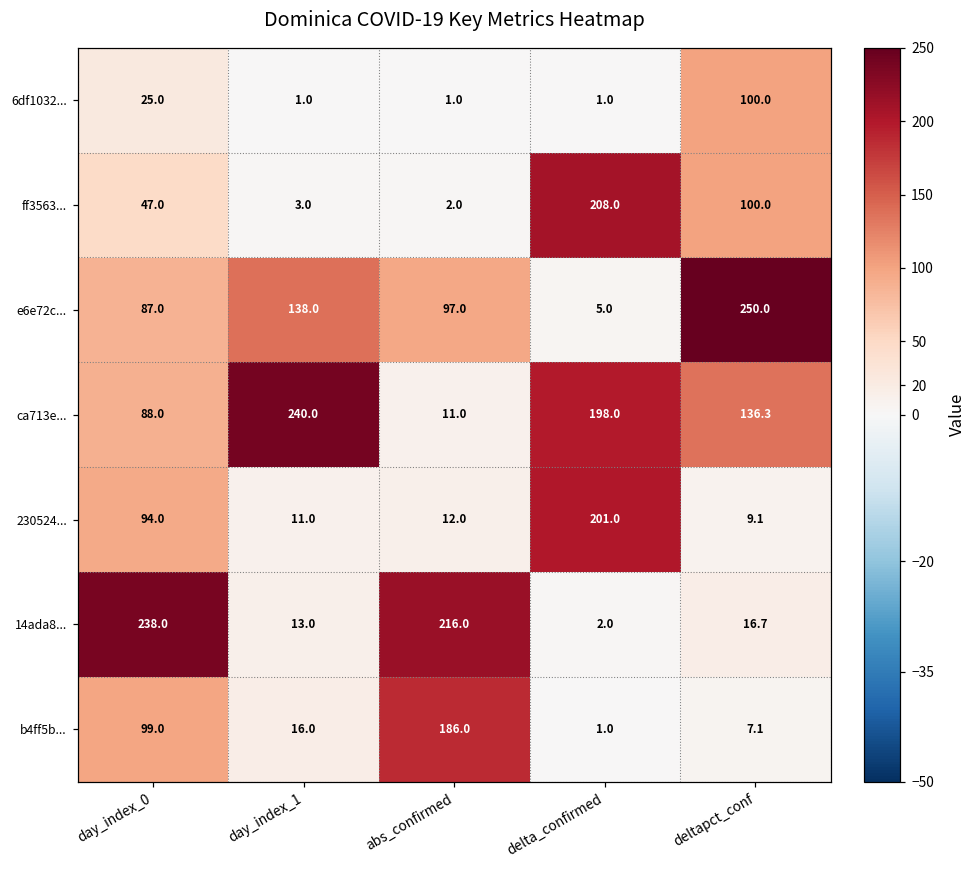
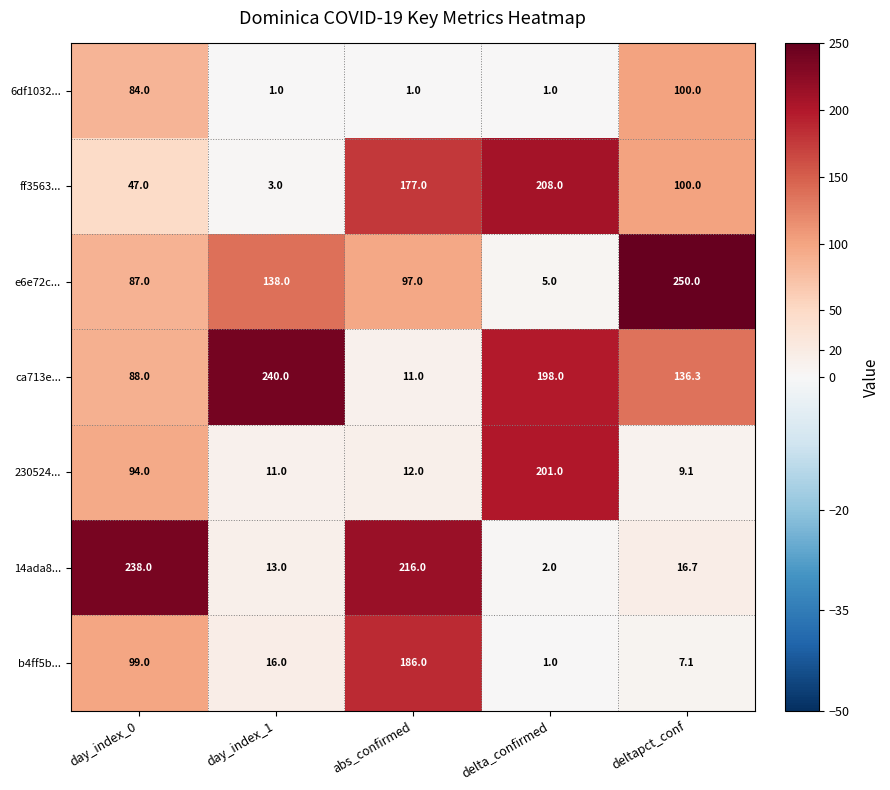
6df1032..., day_index_0: 25.0 -> 84.0
ff3563..., abs_confirmed: 2.0 -> 177.0
